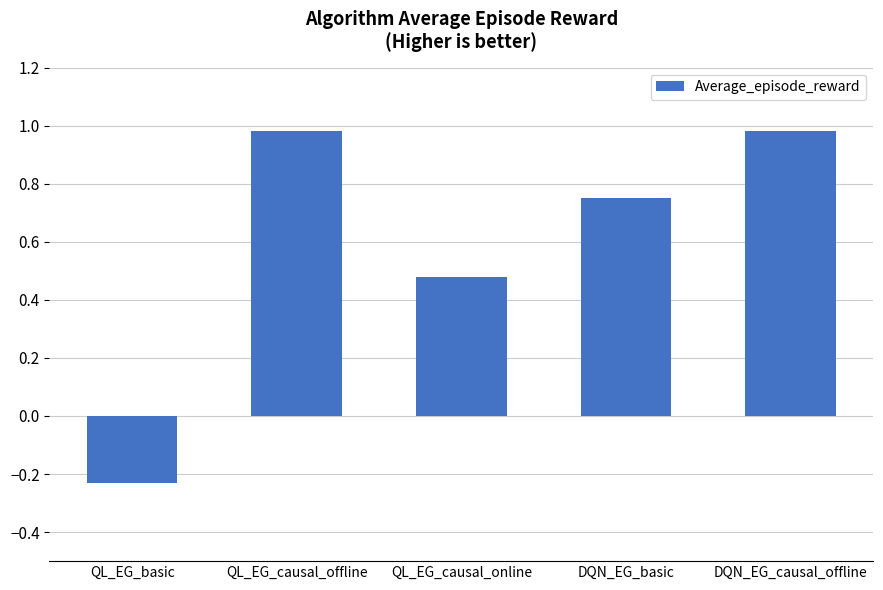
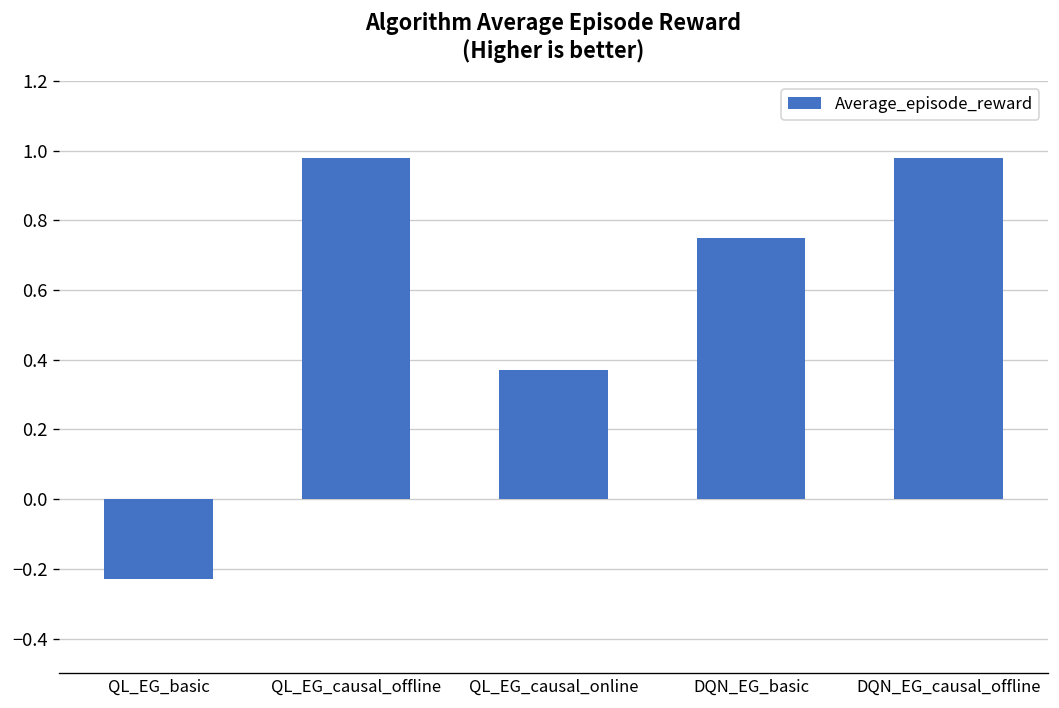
QL_EG_causal_online: 0.48 -> 0.37
